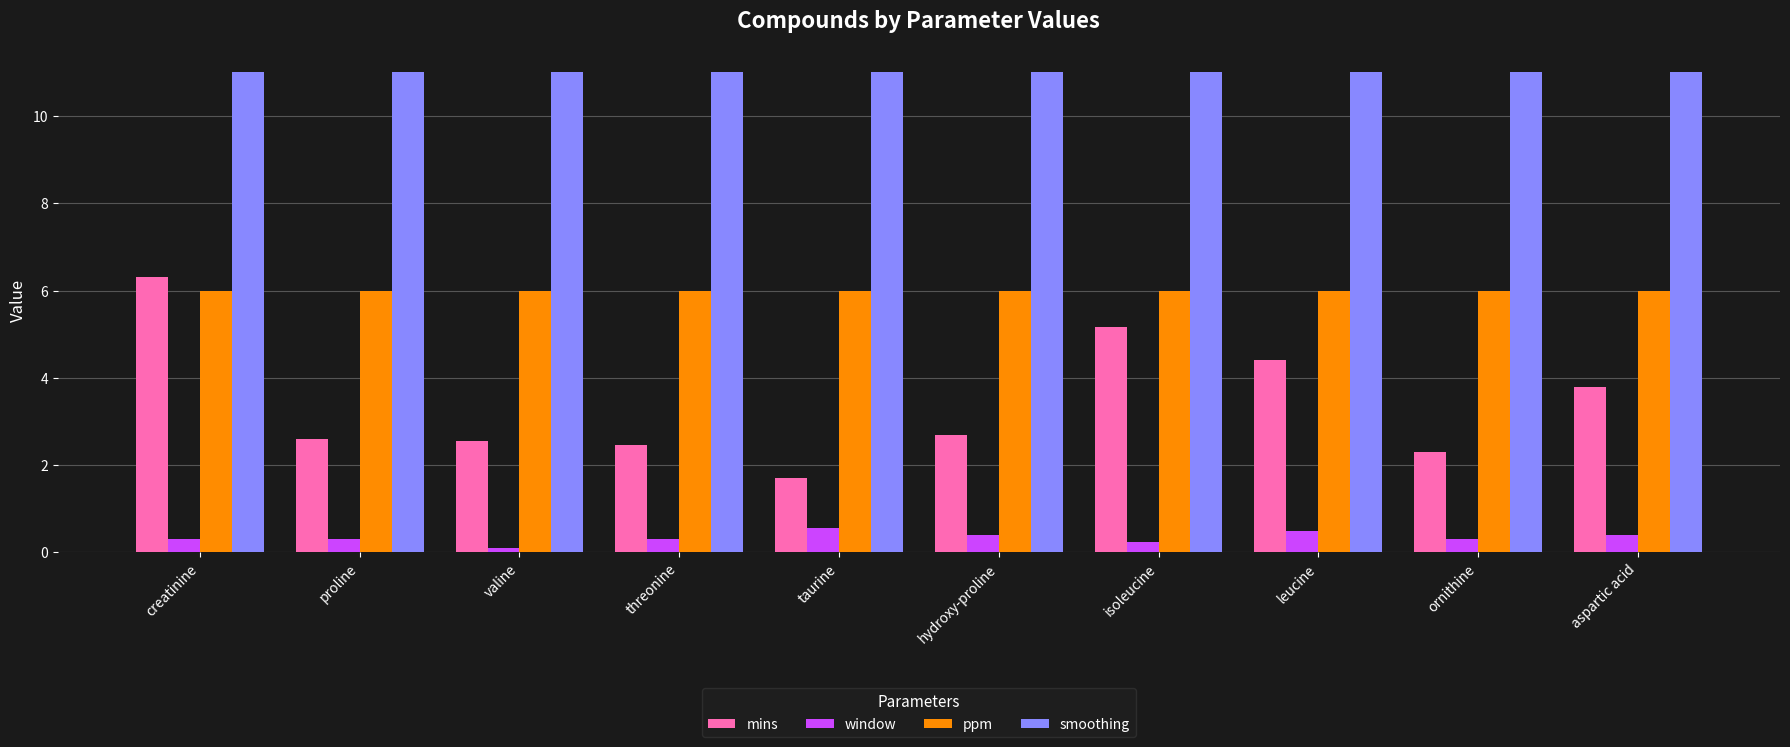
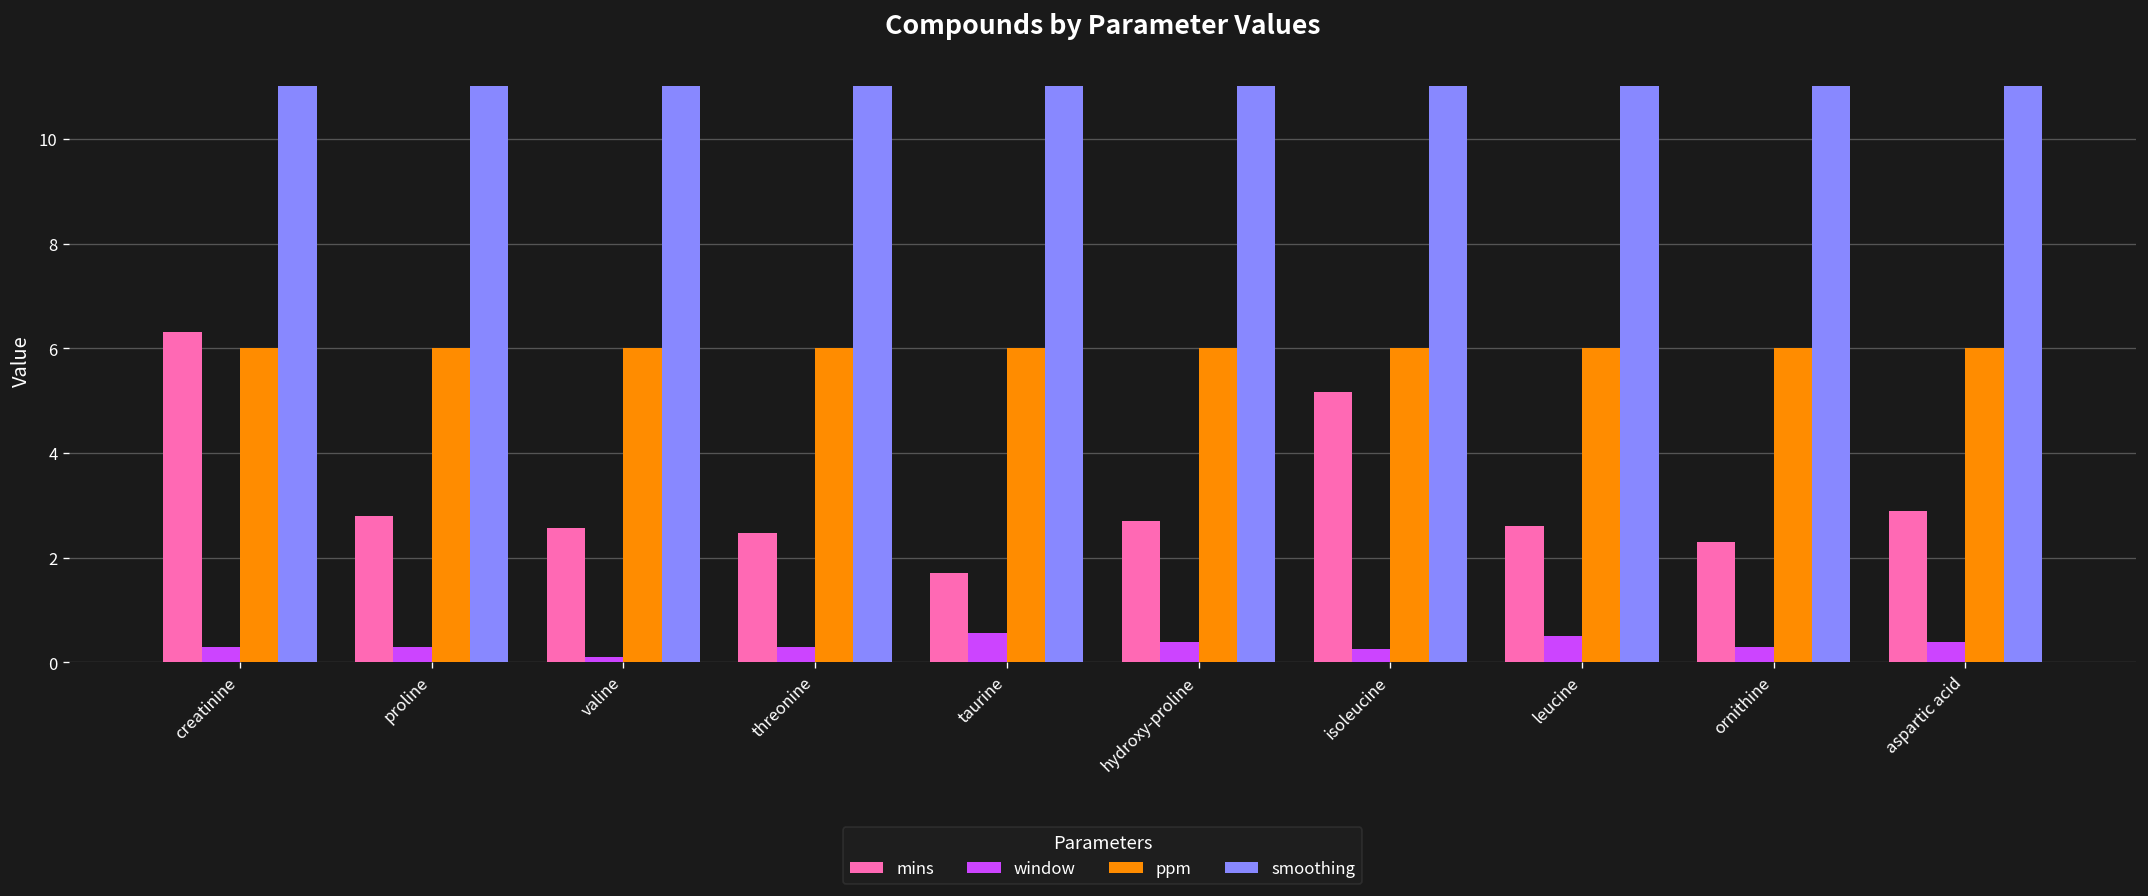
mins, proline: 2.6 -> 2.8
mins, leucine: 4.4 -> 2.6
mins, aspartic acid: 3.8 -> 2.9
